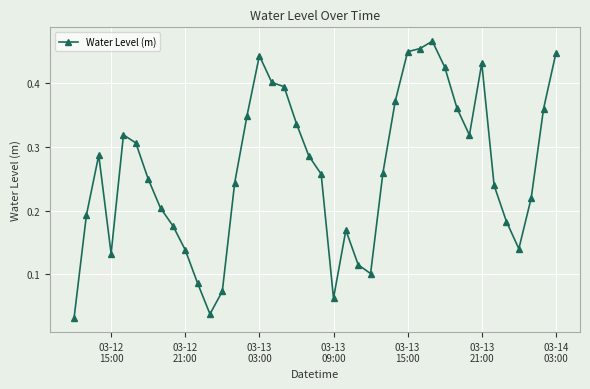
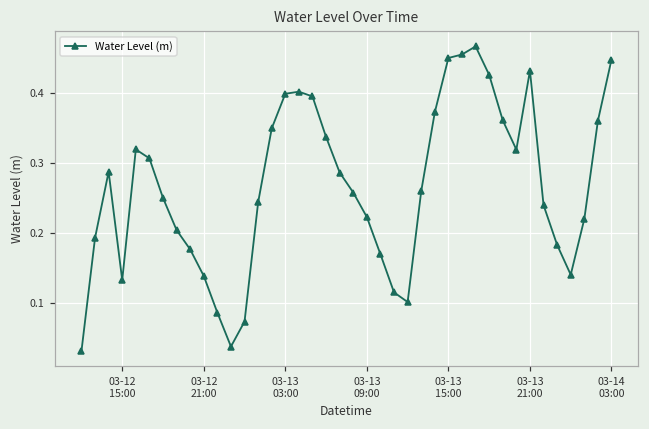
03-13 03:00: 0.44 -> 0.40
03-13 09:00: 0.06 -> 0.22
